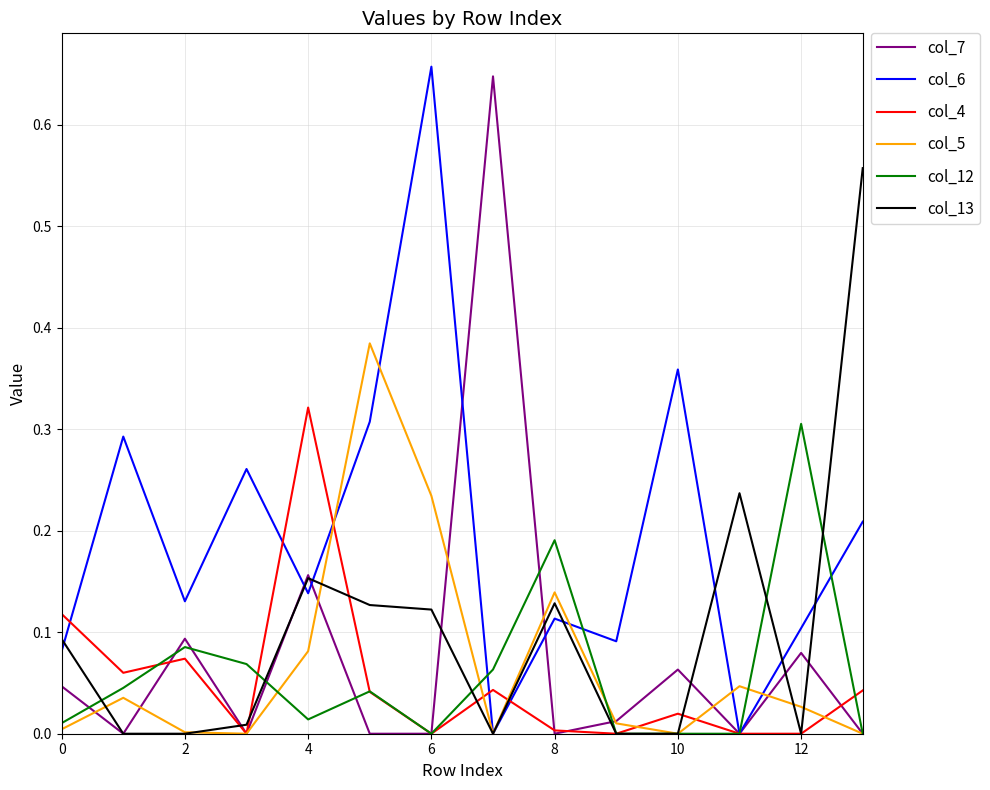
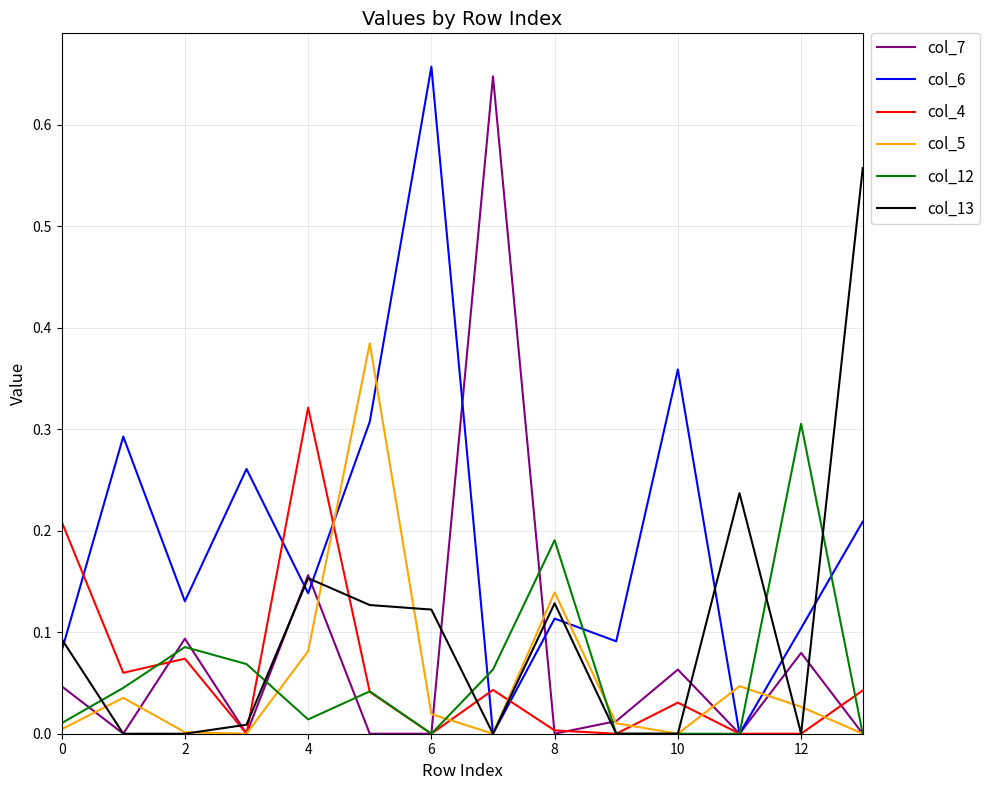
col_4, 0: 0.118 -> 0.209
col_5, 6: 0.234 -> 0.019
col_4, 10: 0.020 -> 0.031
